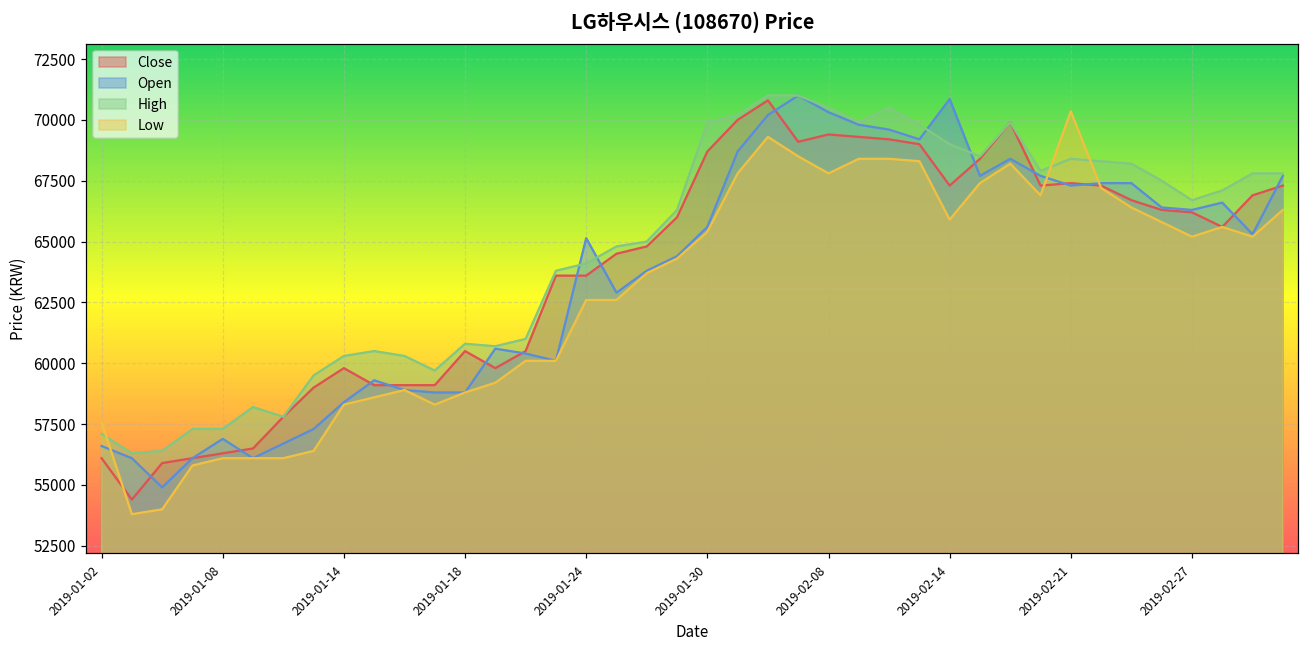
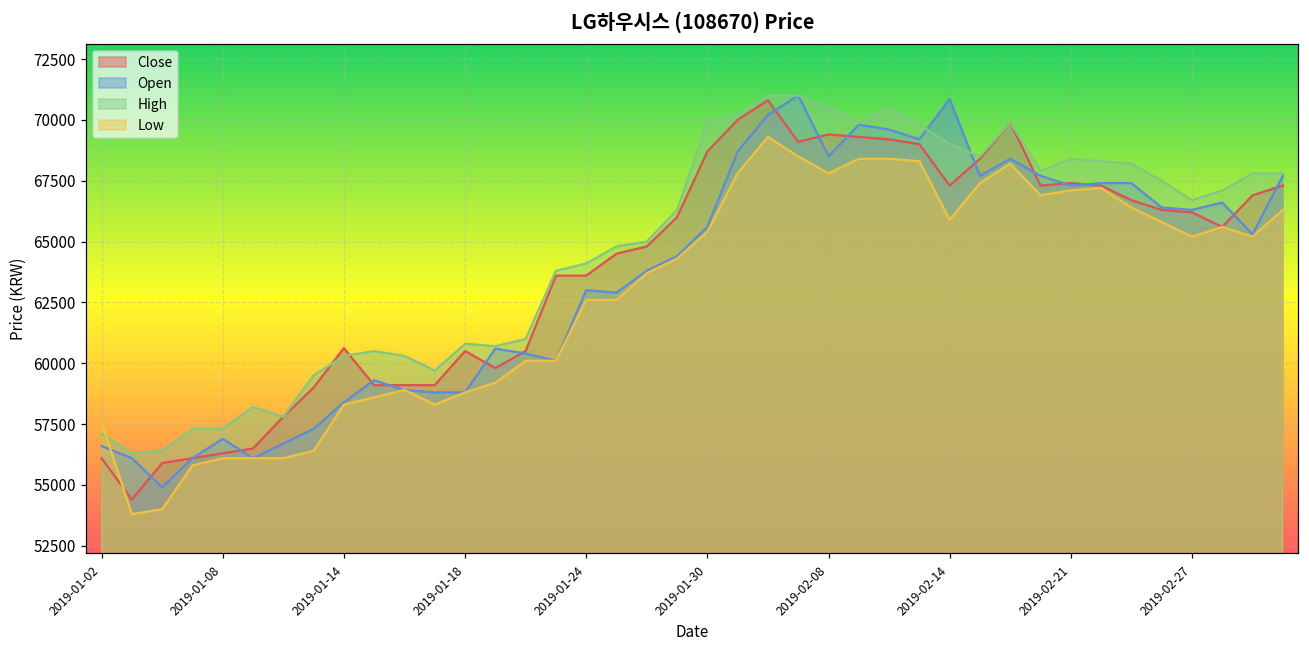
Close, 2019-01-14: 59800 -> 60600
Open, 2019-01-24: 65100 -> 63000
Open, 2019-02-08: 70300 -> 68500
Low, 2019-02-21: 70400 -> 67100
